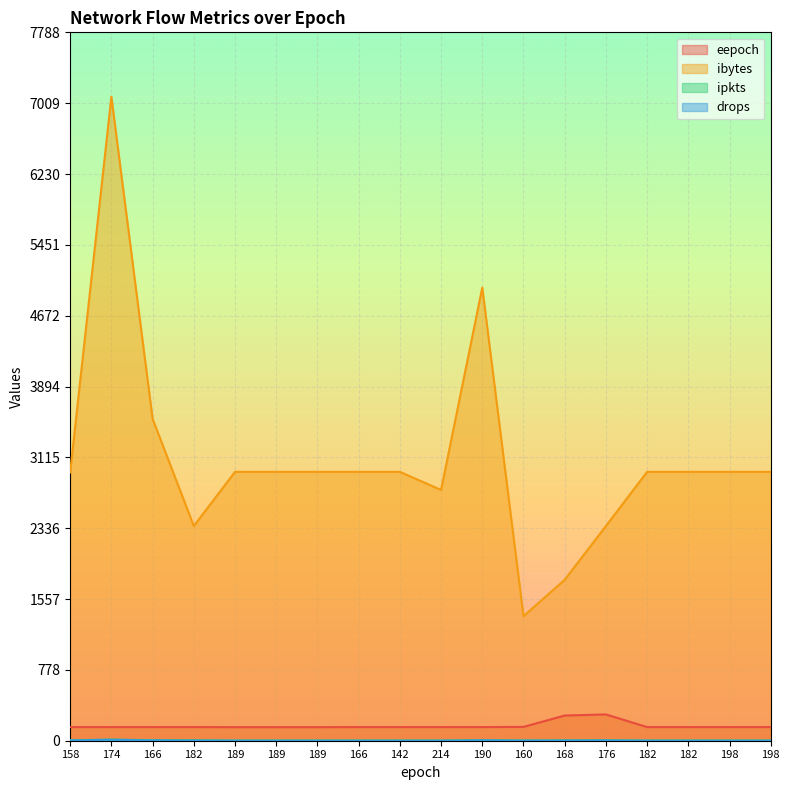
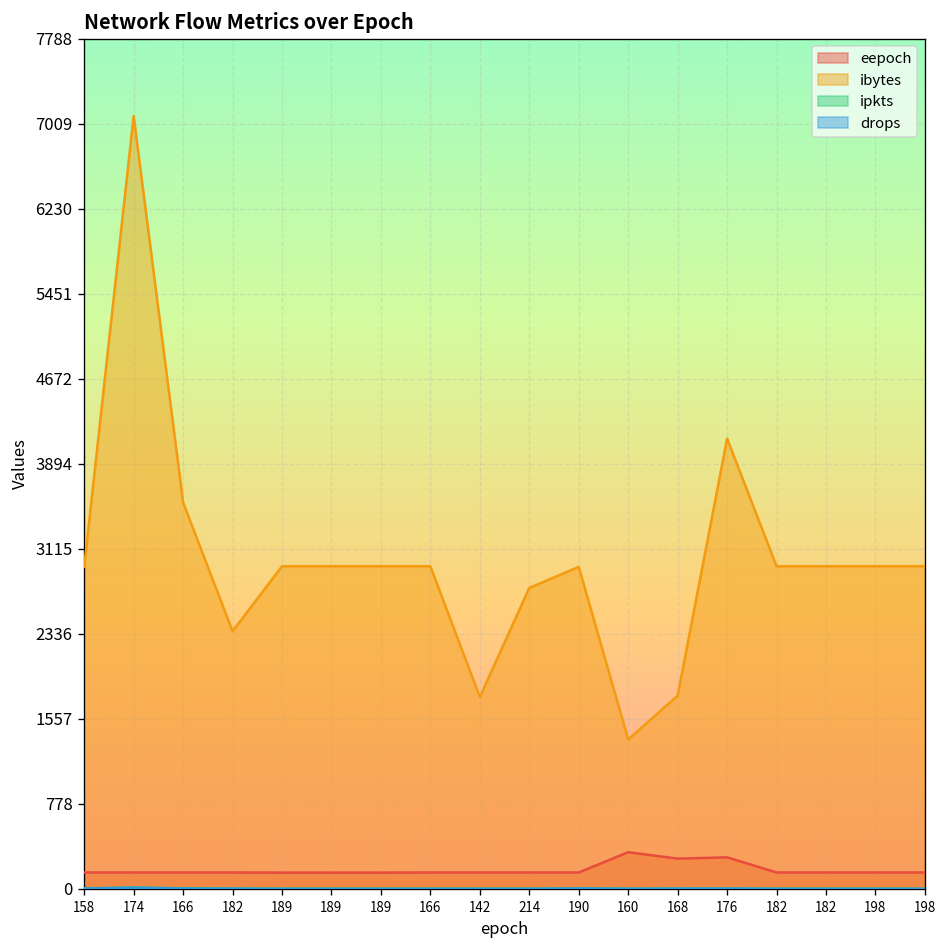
ibytes, 142: 3000 -> 1800
ibytes, 190: 5000 -> 3000
eepoch, 160: 200 -> 300
ibytes, 176: 2400 -> 4100
